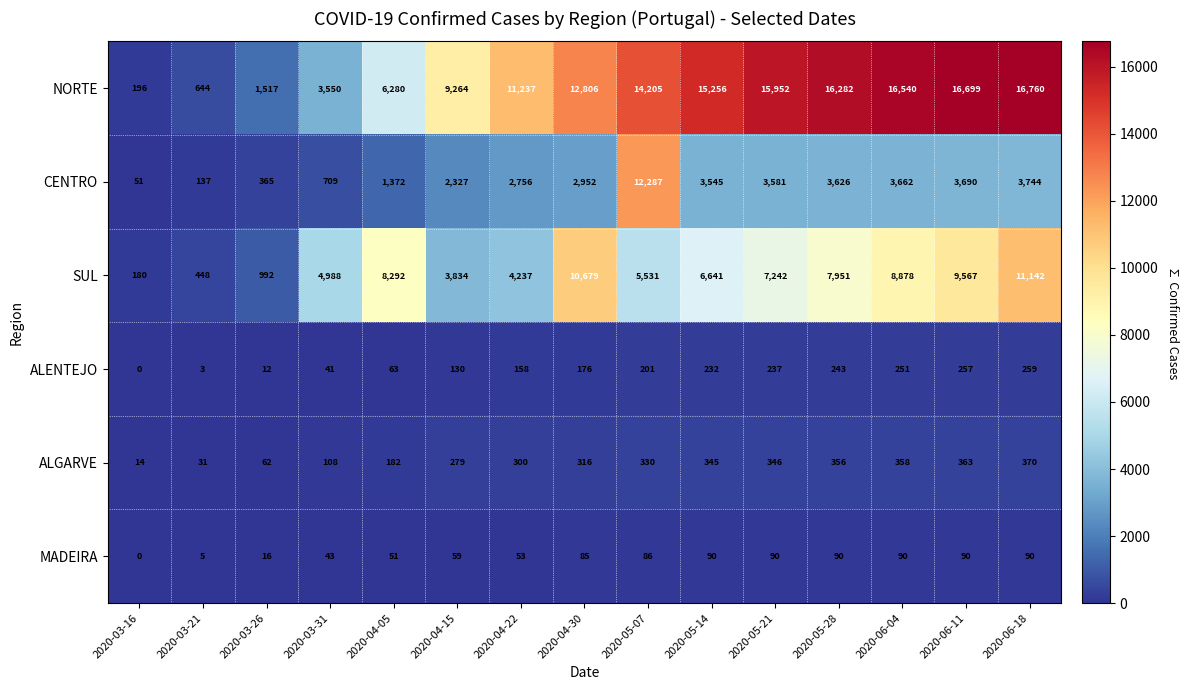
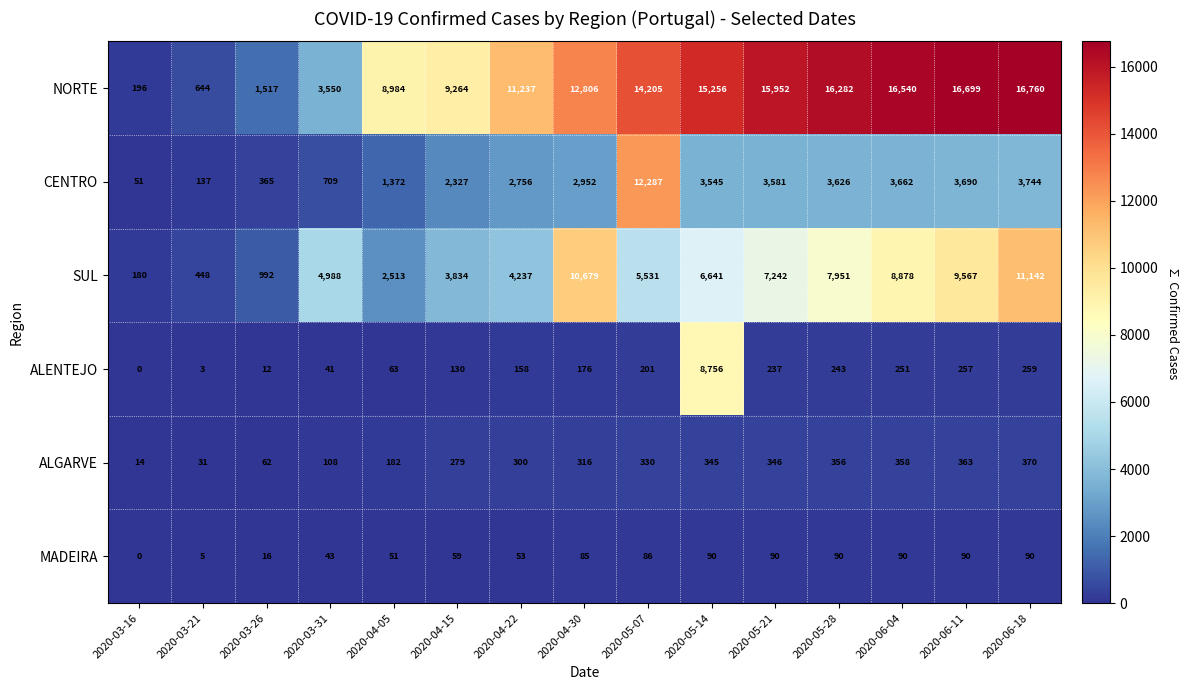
NORTE, 2020-04-05: 6,280 -> 8,984
SUL, 2020-04-05: 8,292 -> 2,513
ALENTEJO, 2020-05-14: 232 -> 8,756
